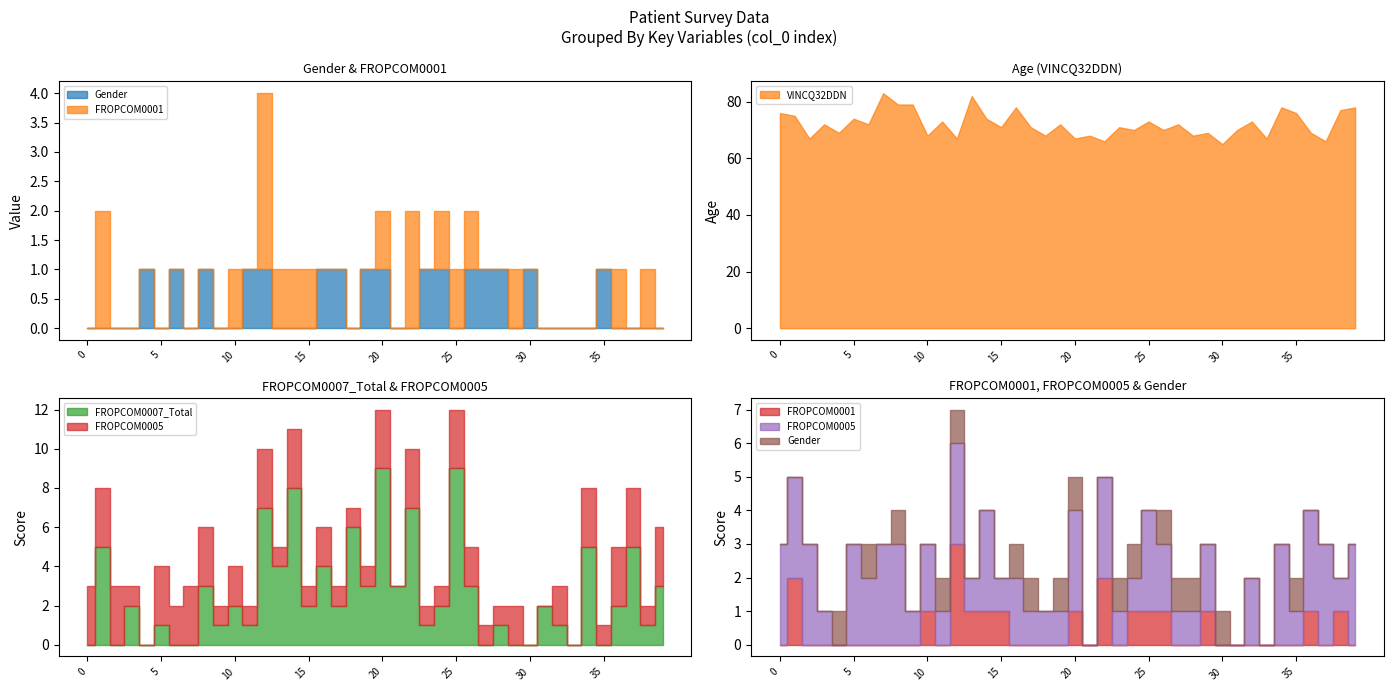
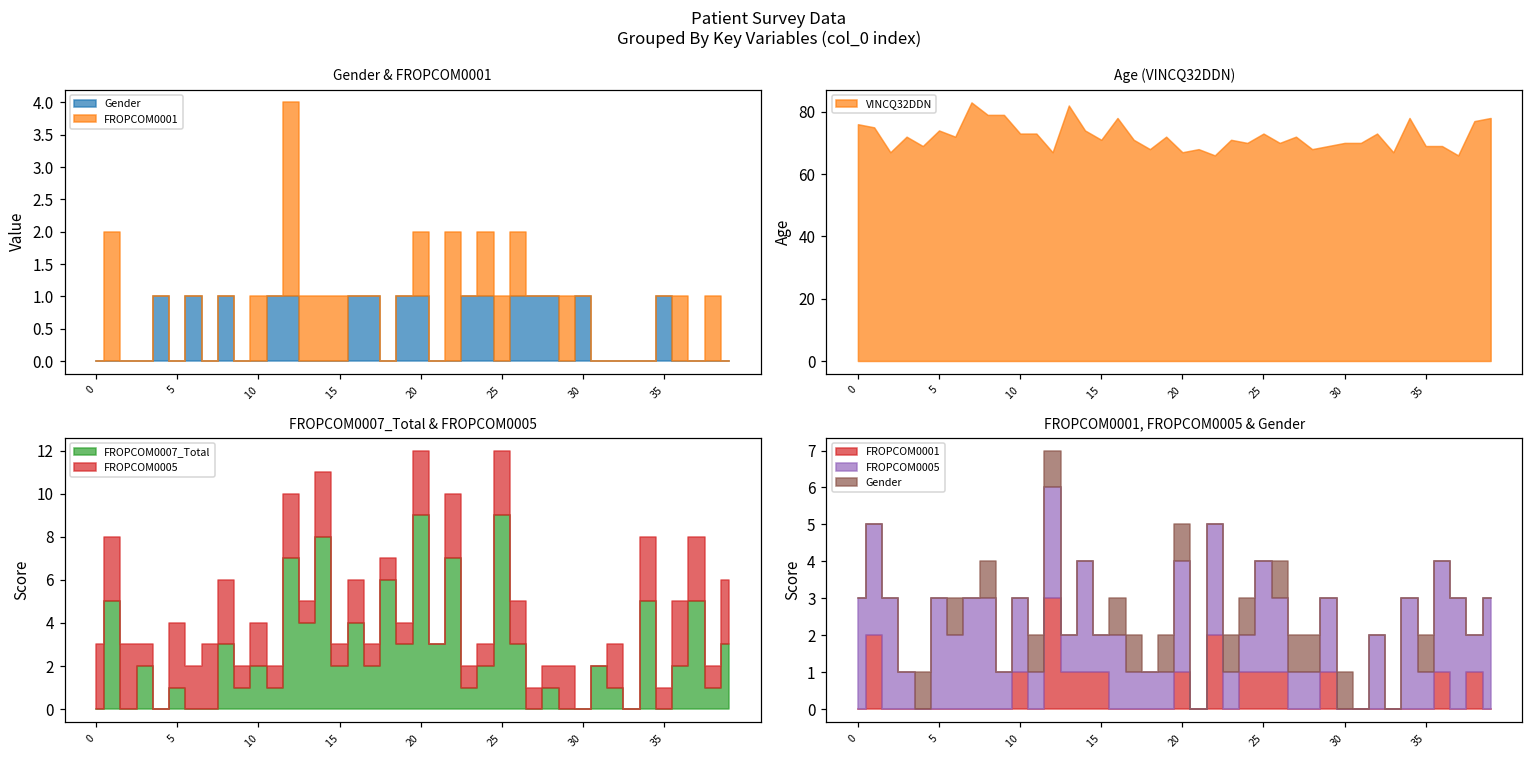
Age (VINCQ32DDN), 10: 68 -> 73
Age (VINCQ32DDN), 30: 65 -> 70
Age (VINCQ32DDN), 35: 76 -> 69
